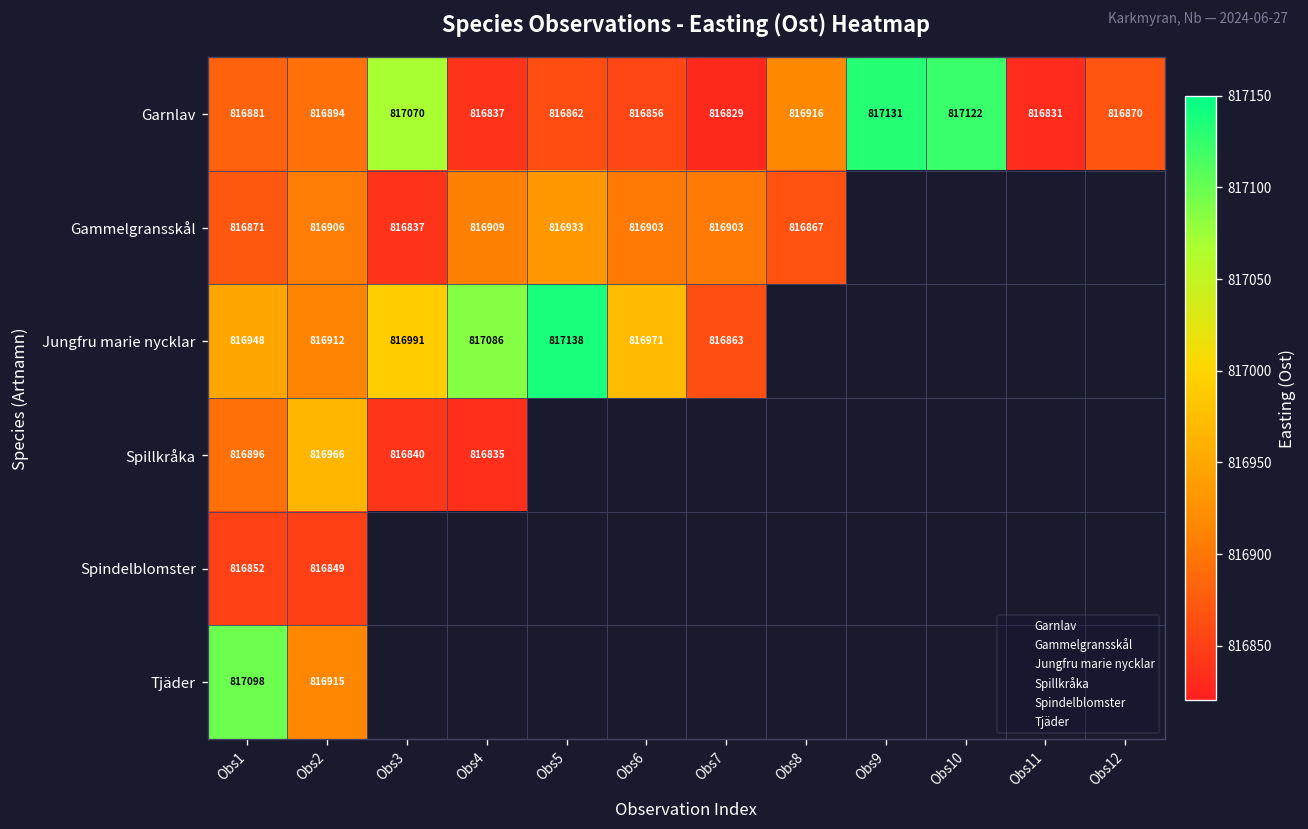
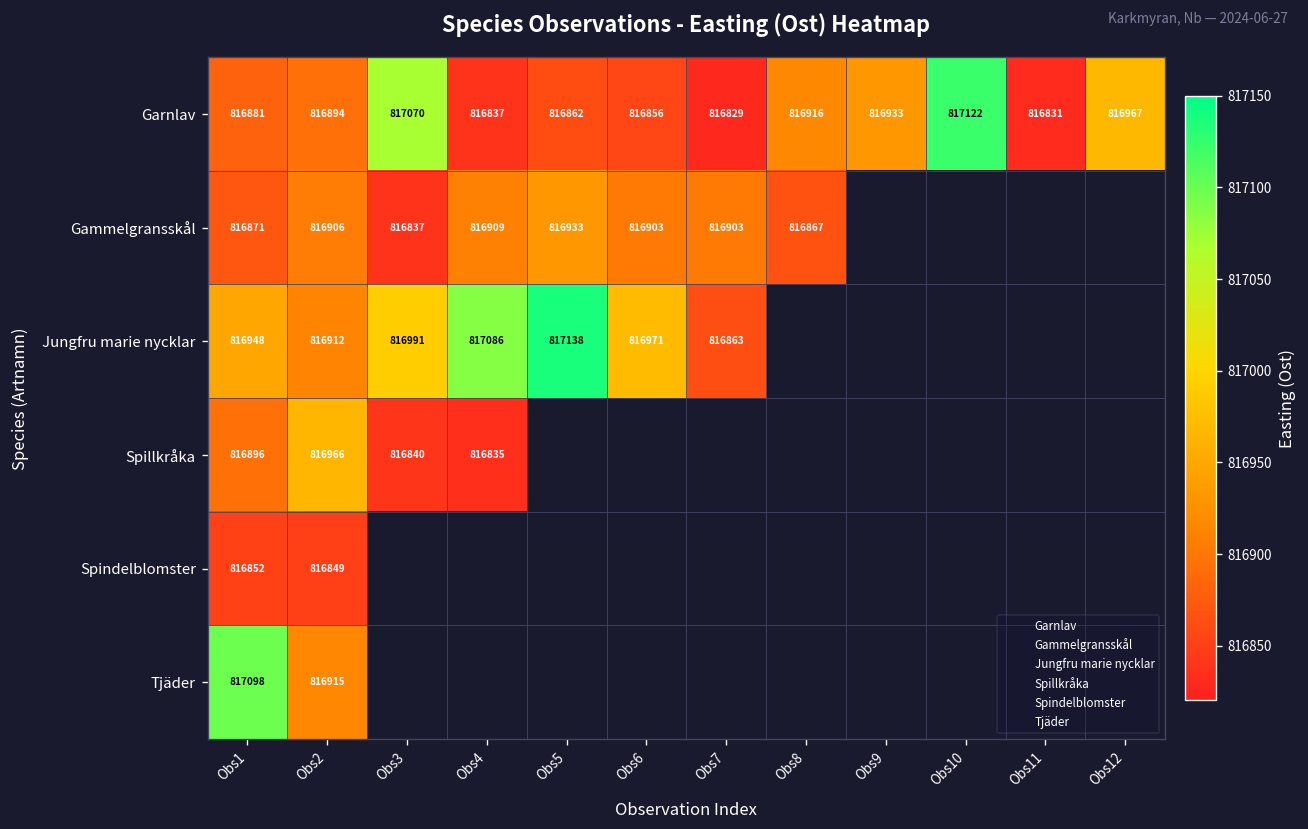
Garnlav, Obs9: 817131 -> 816933
Garnlav, Obs12: 816870 -> 816967
